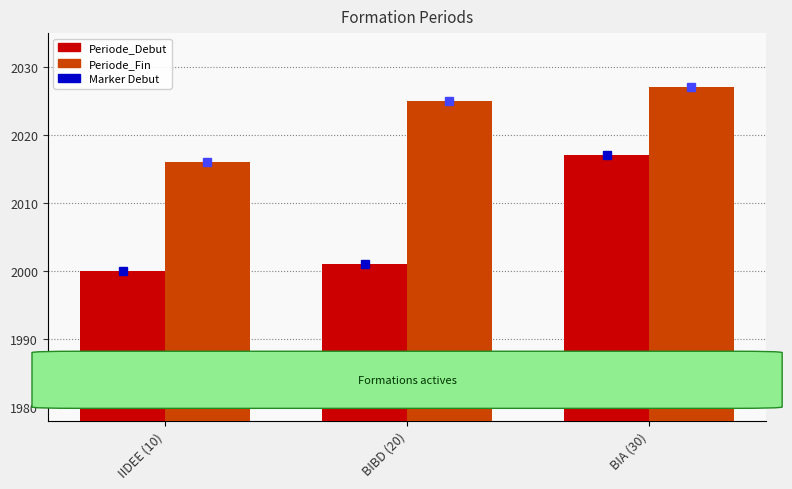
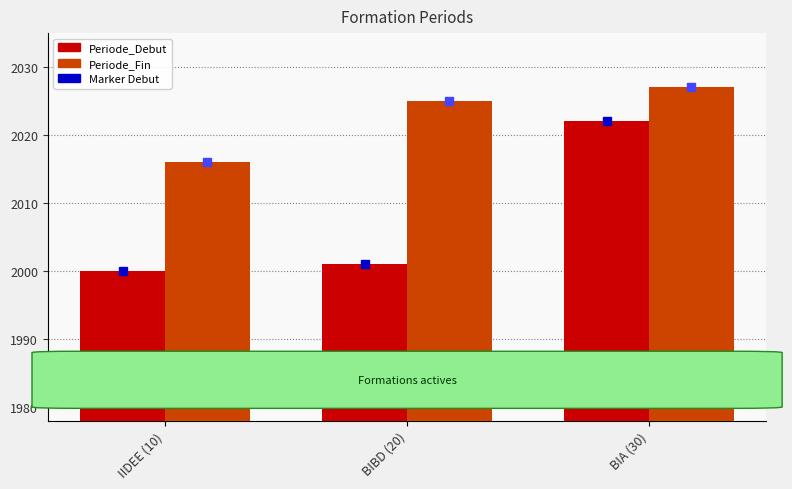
Periode_Debut, BIA (30): 2017 -> 2022
